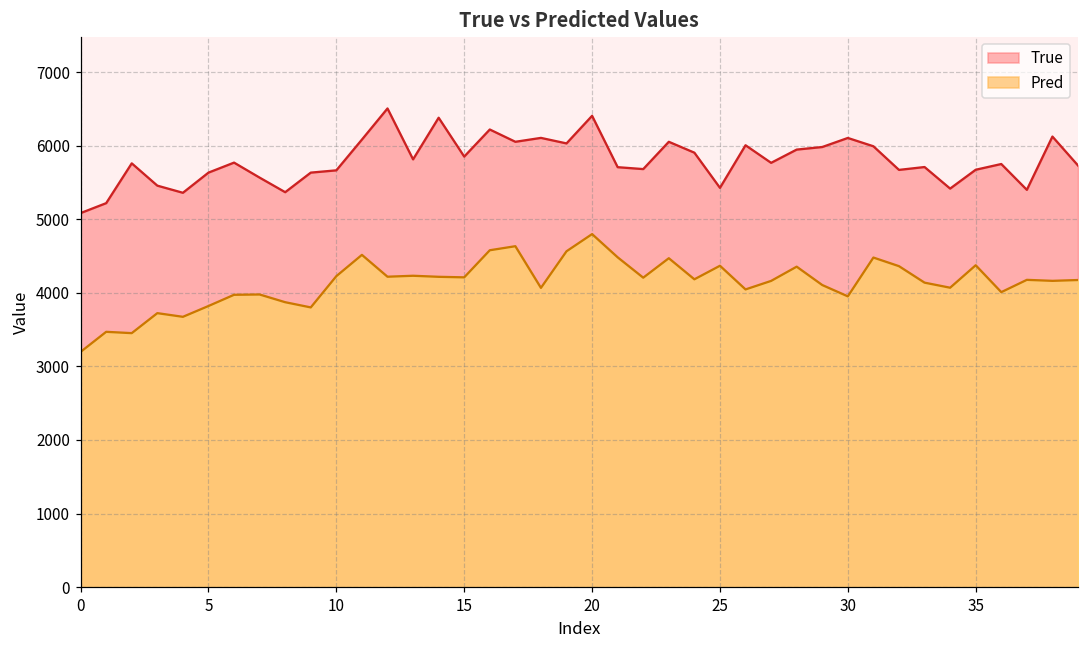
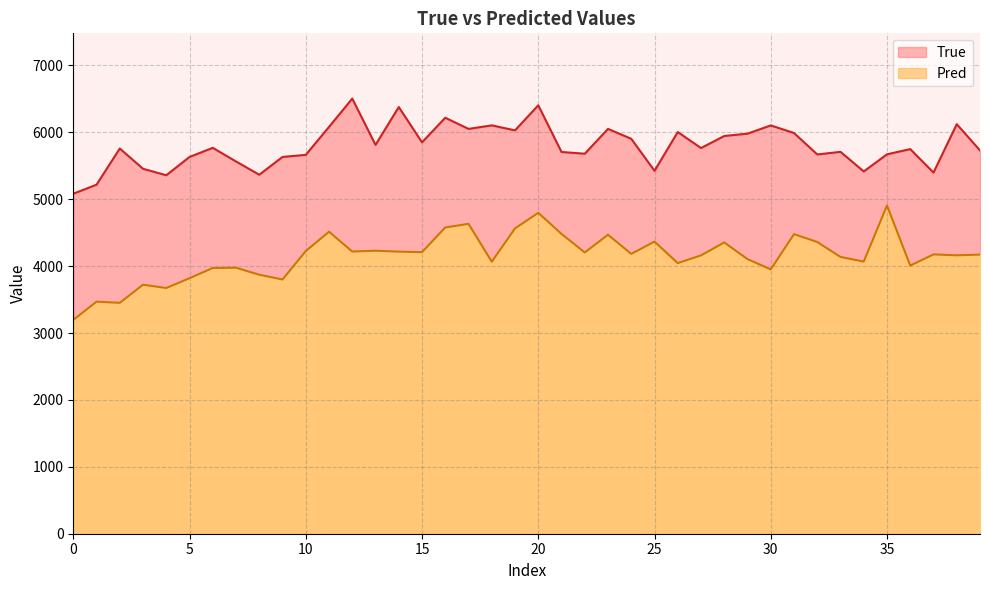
Pred, 35: 4400 -> 4900
